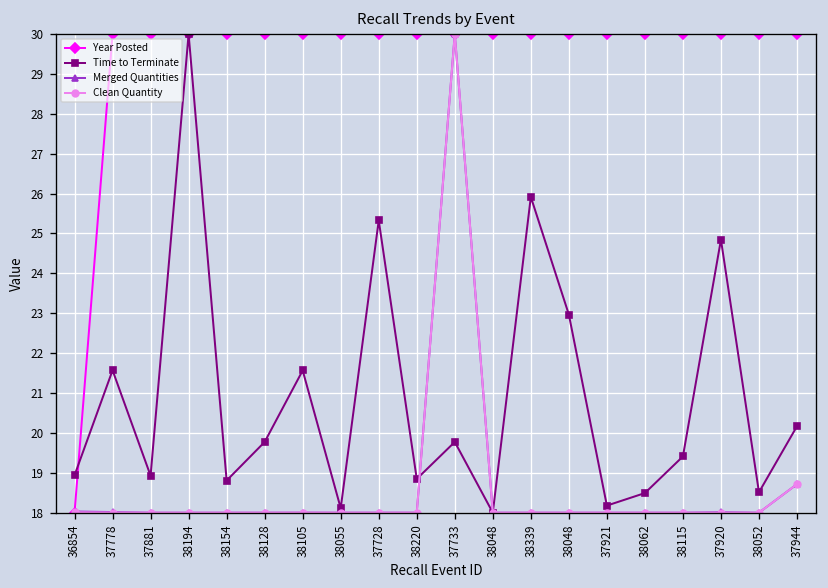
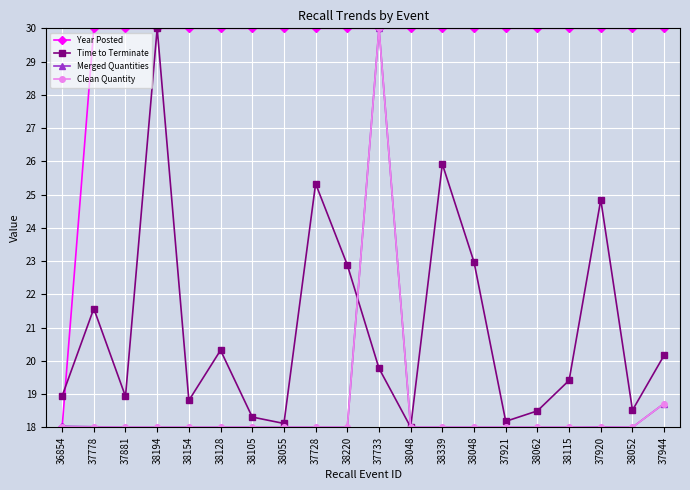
Time to Terminate, 38128: 19.8 -> 20.3
Time to Terminate, 38105: 21.6 -> 18.3
Time to Terminate, 38220: 18.8 -> 22.9
